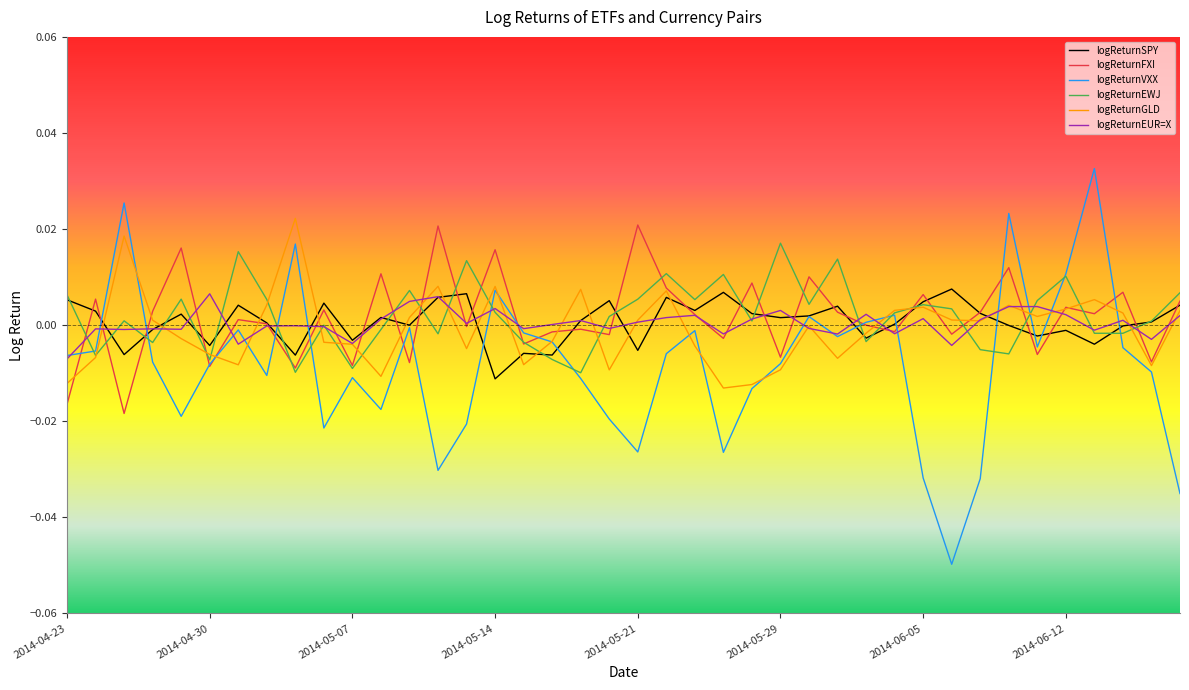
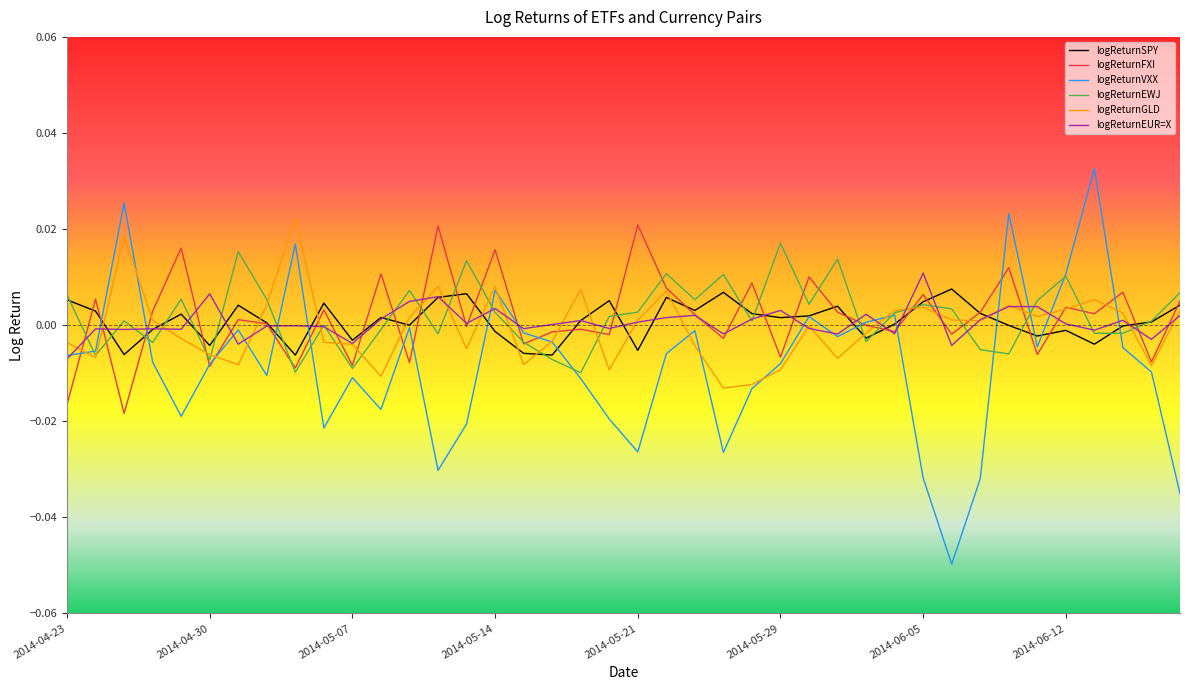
logReturnGLD, 2014-04-23: -0.012 -> -0.004
logReturnSPY, 2014-05-14: -0.011 -> -0.001
logReturnEWJ, 2014-05-21: 0.005 -> 0.003
logReturnEUR=X, 2014-06-05: 0.001 -> 0.011
logReturnEUR=X, 2014-06-12: 0.002 -> 0.000
